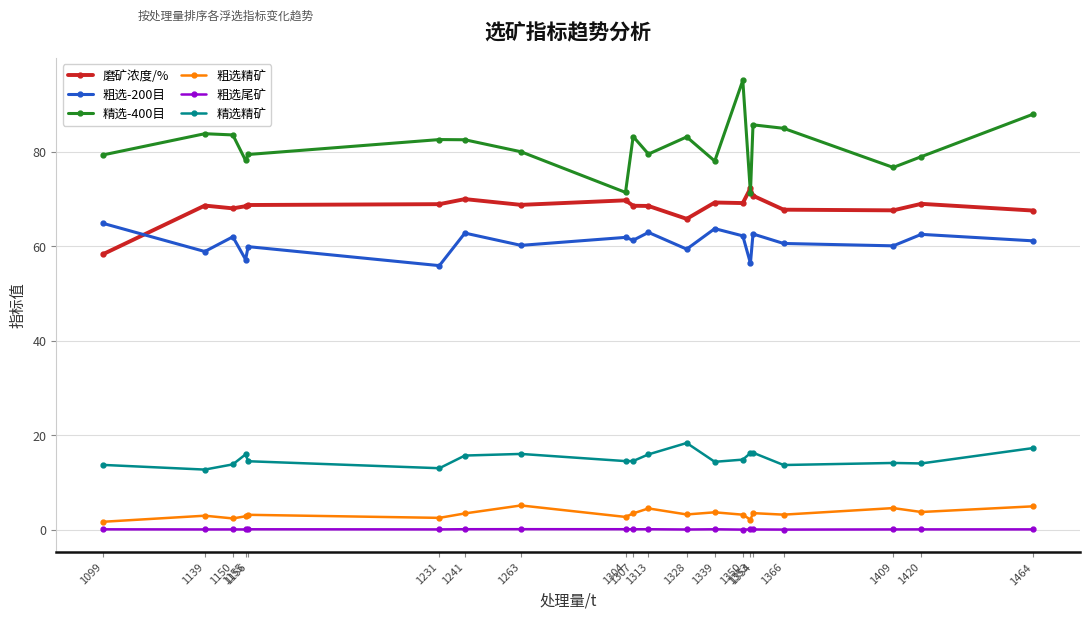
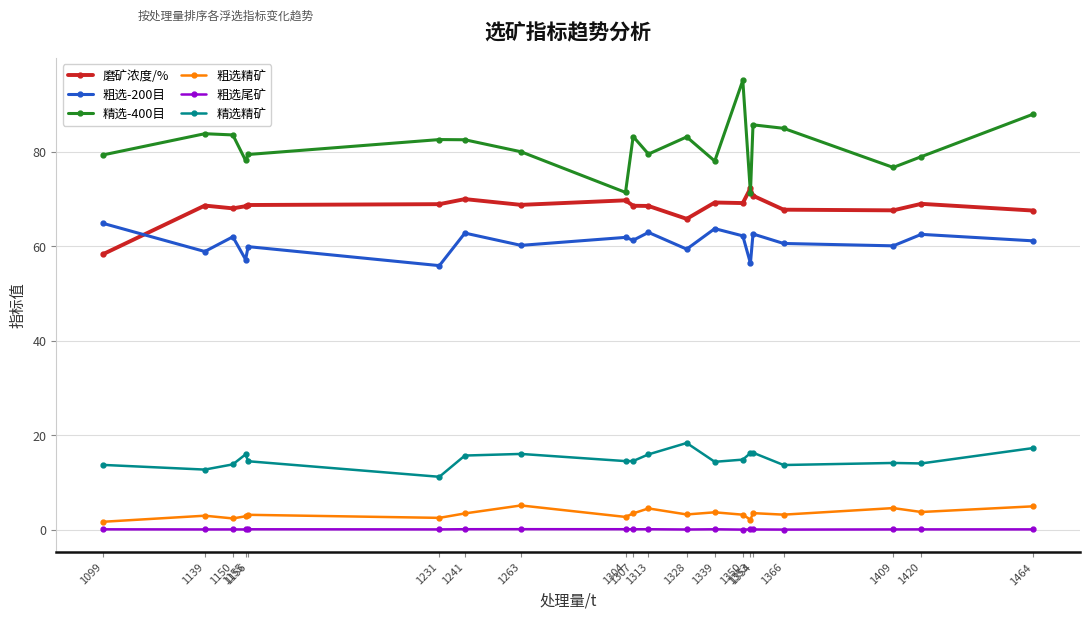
精选精矿, 1231: 13 -> 11
